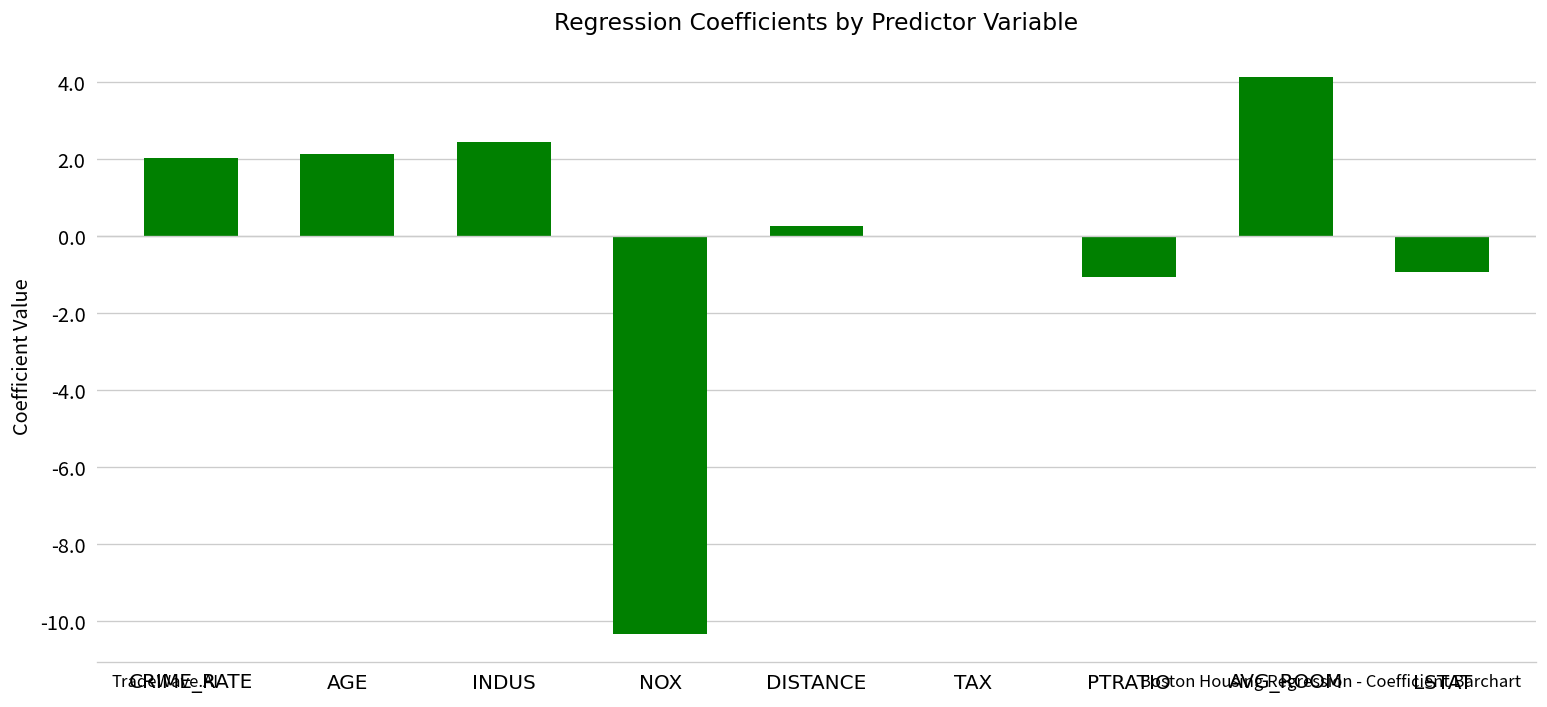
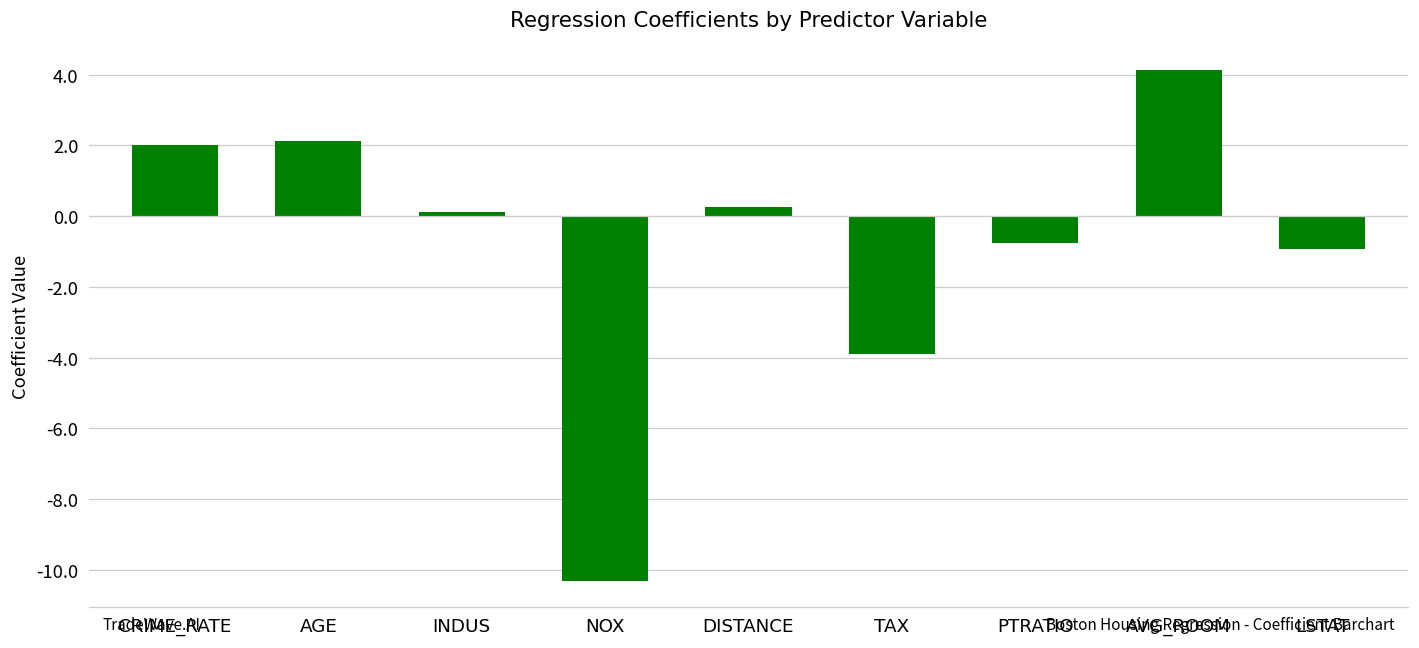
INDUS: 2.4 -> 0.1
TAX: 0.0 -> -3.9
PTRATIO: -1.1 -> -0.8
